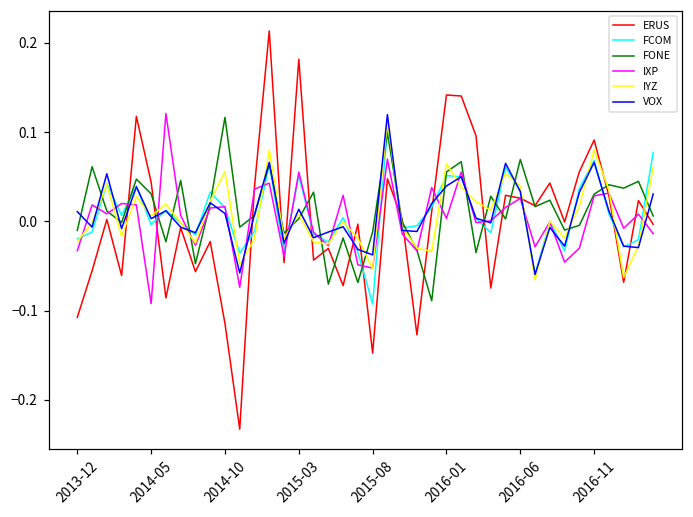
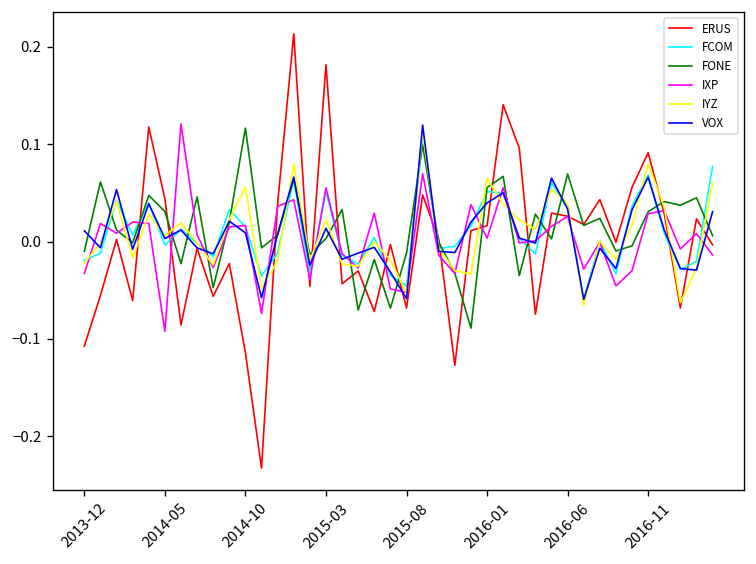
IYZ, 2015-03: 0.01 -> 0.02
ERUS, 2015-08: -0.15 -> -0.07
FCOM, 2015-08: -0.09 -> -0.05
VOX, 2015-08: -0.04 -> -0.06
ERUS, 2016-01: 0.14 -> 0.02
